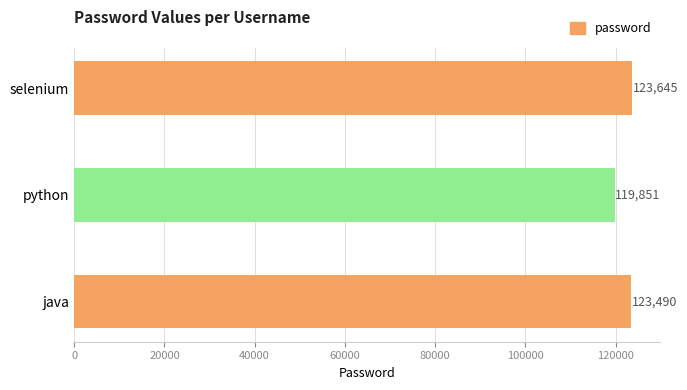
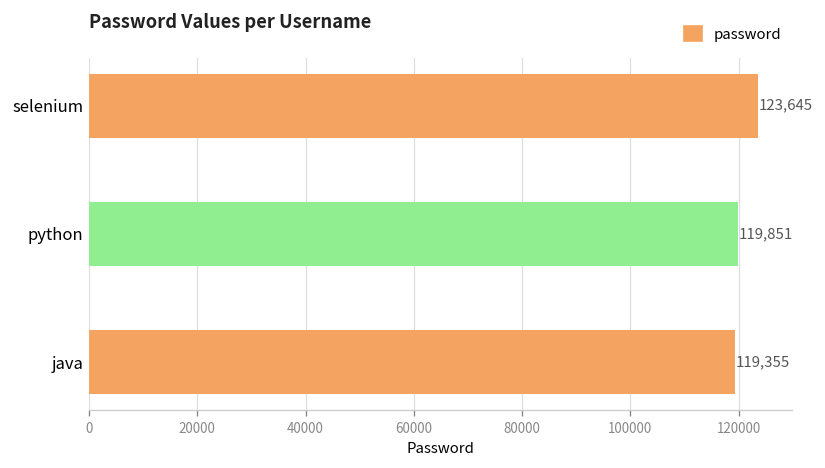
java: 123,490 -> 119,355
